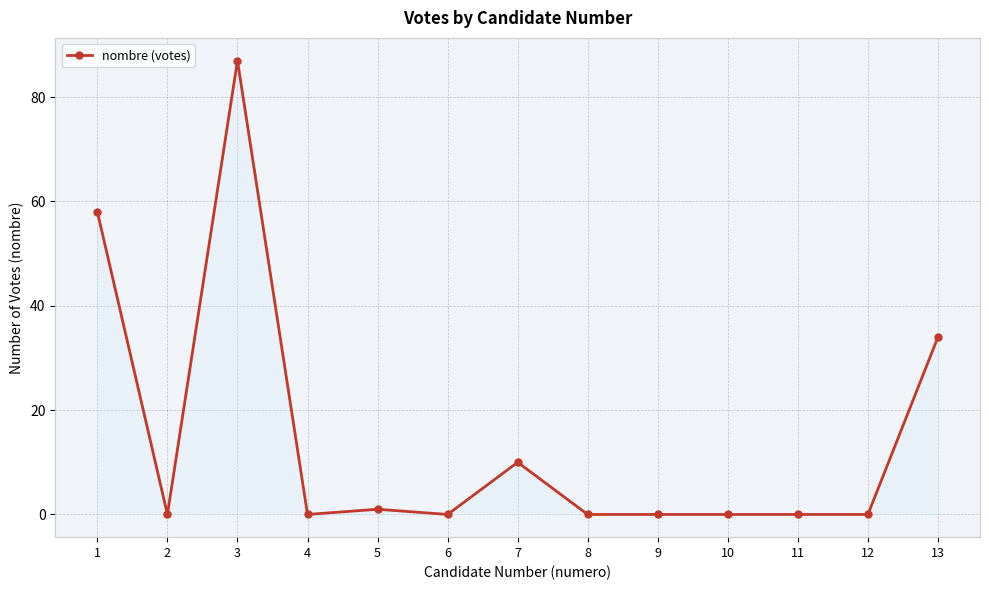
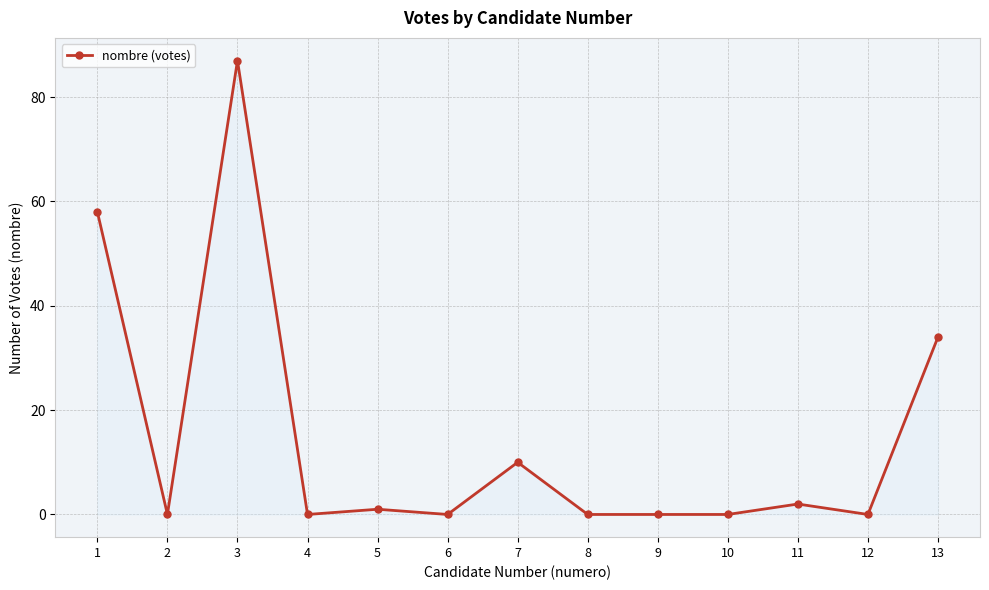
11: 0 -> 2
